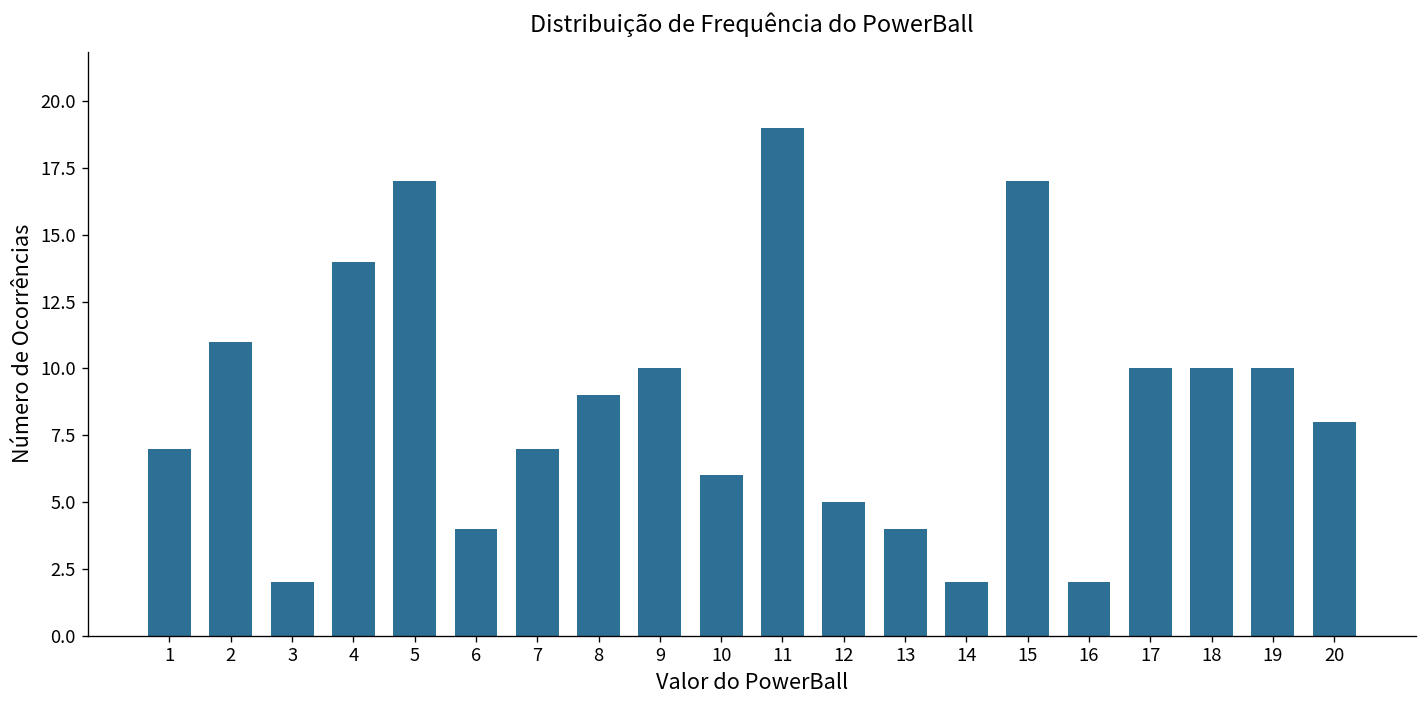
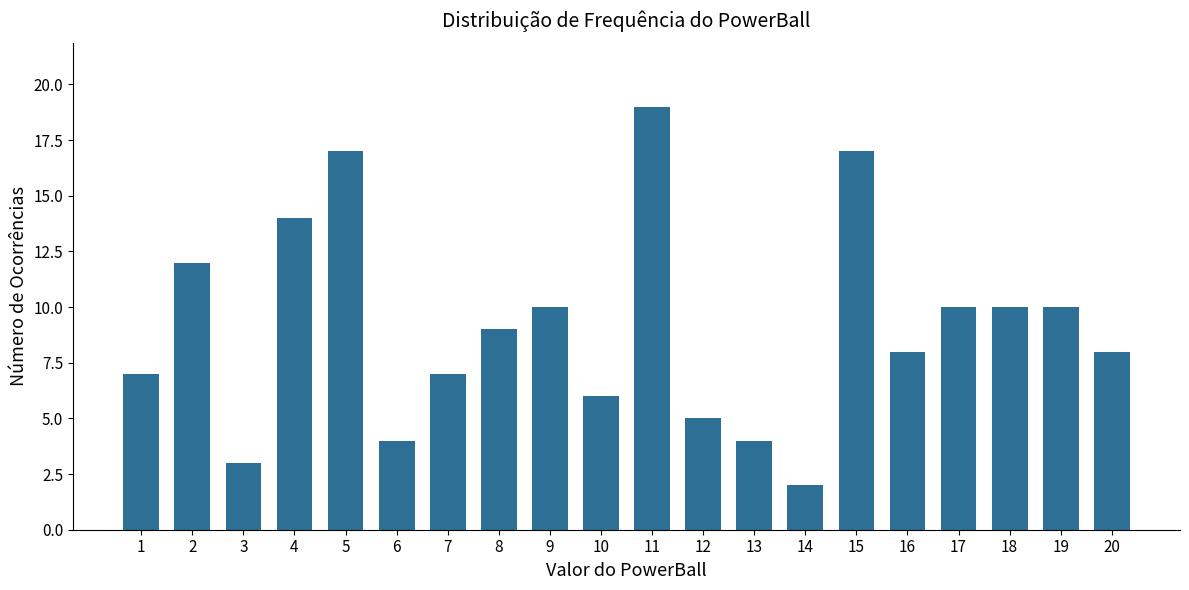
2: 11 -> 12
3: 2 -> 3
16: 2 -> 8
